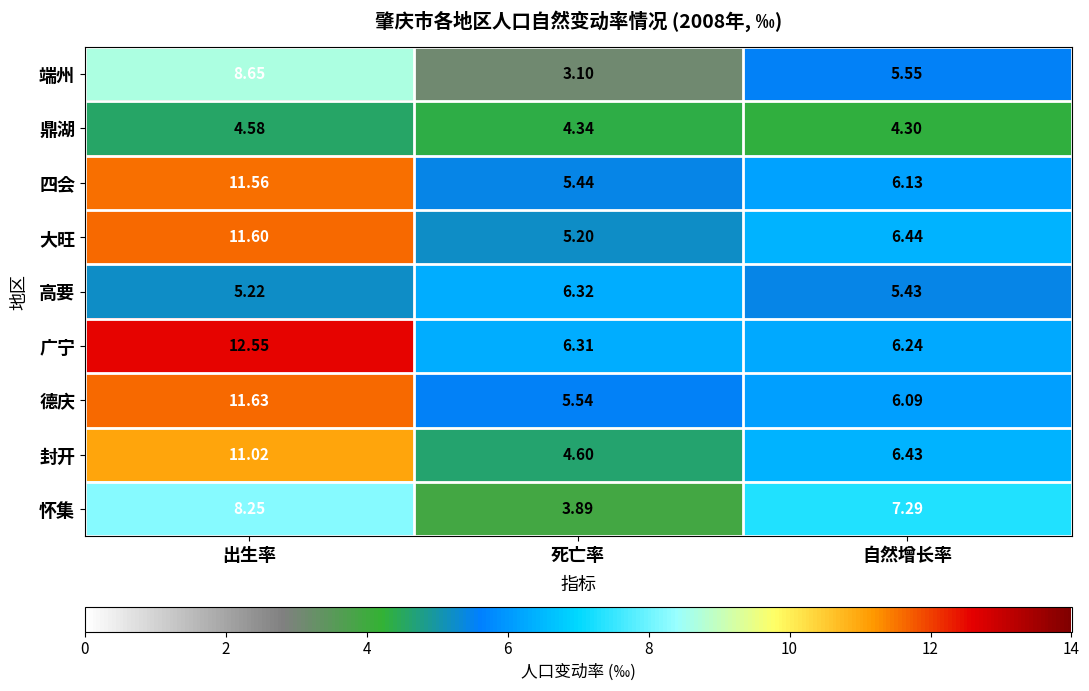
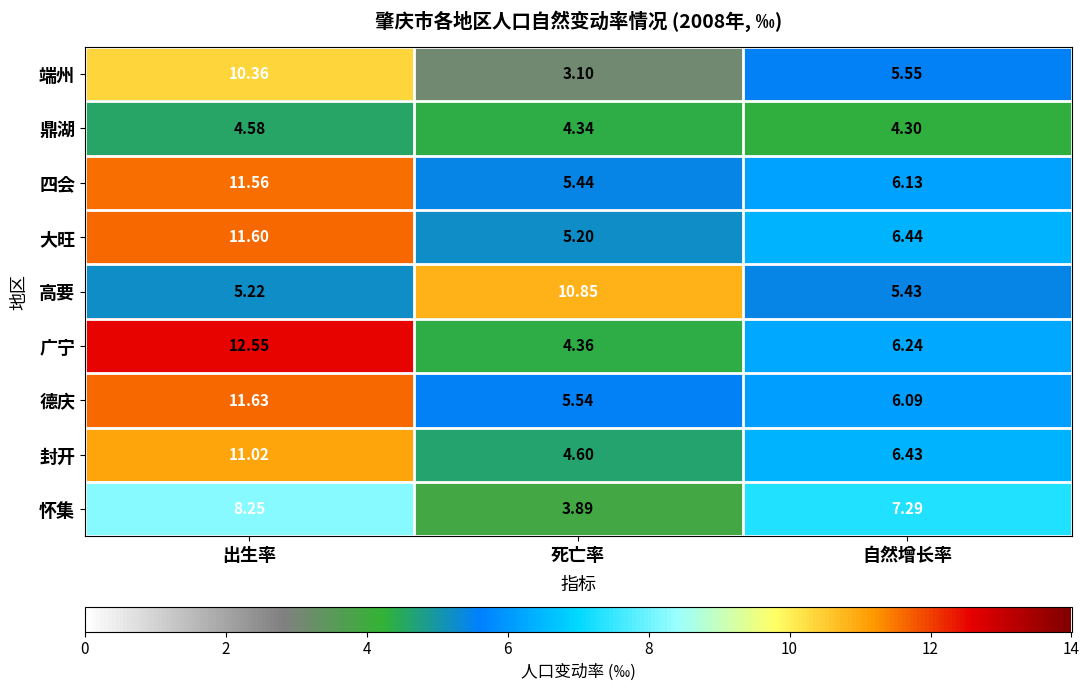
端州, 出生率: 8.65 -> 10.36
高要, 死亡率: 6.32 -> 10.85
广宁, 死亡率: 6.31 -> 4.36
